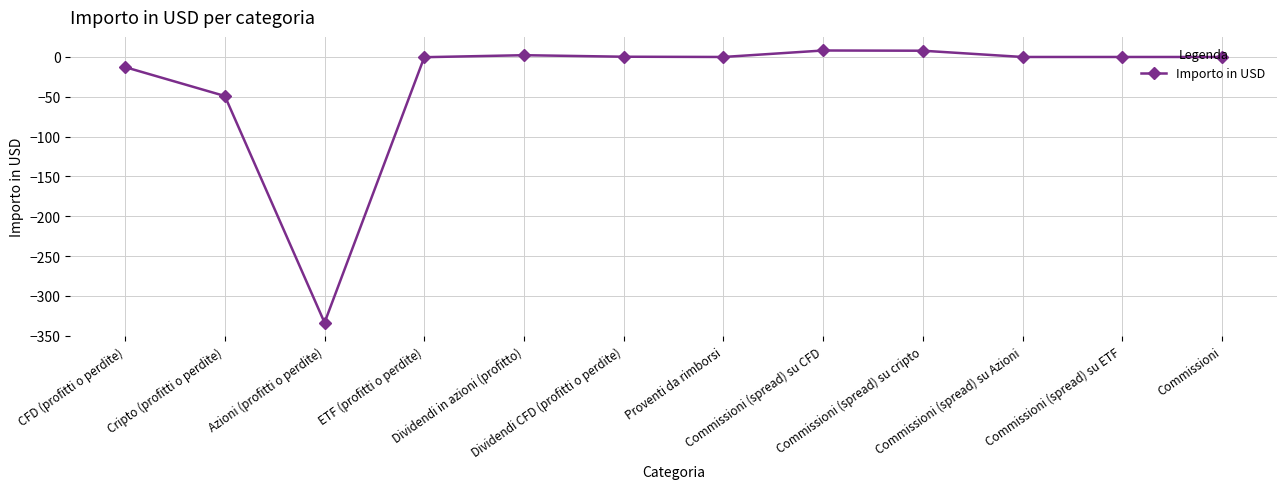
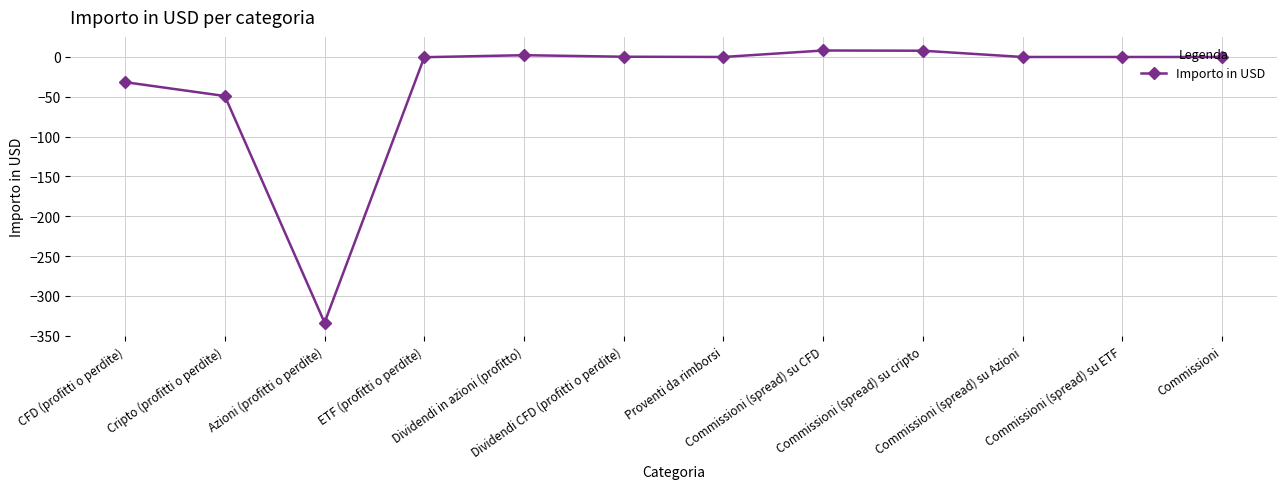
CFD (profitti o perdite): -10 -> -30
